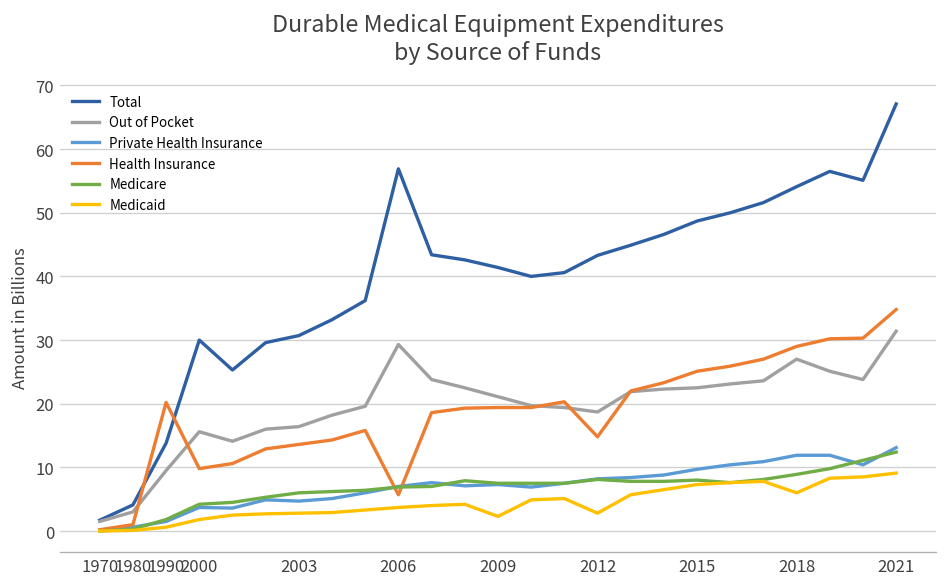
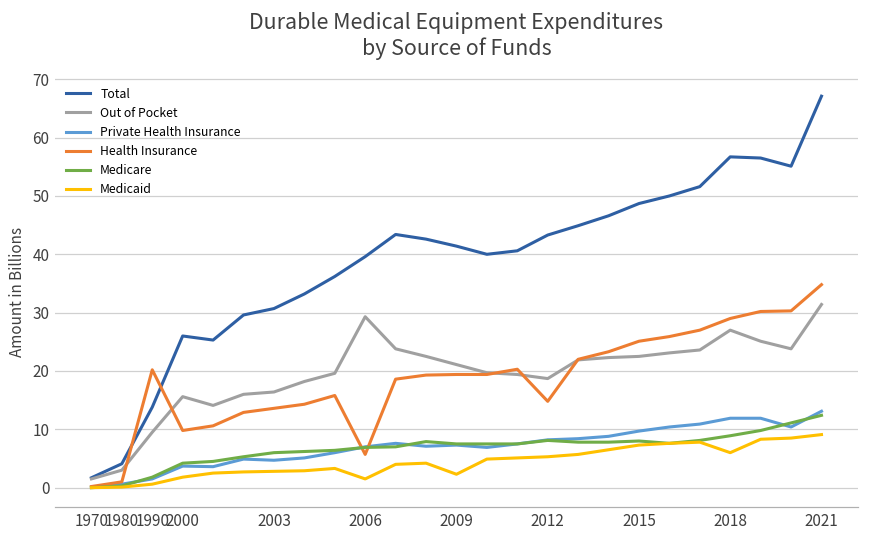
Total, 2000: 30 -> 26
Total, 2006: 57 -> 40
Medicaid, 2006: 4 -> 2
Medicaid, 2012: 3 -> 5
Total, 2018: 54 -> 57
